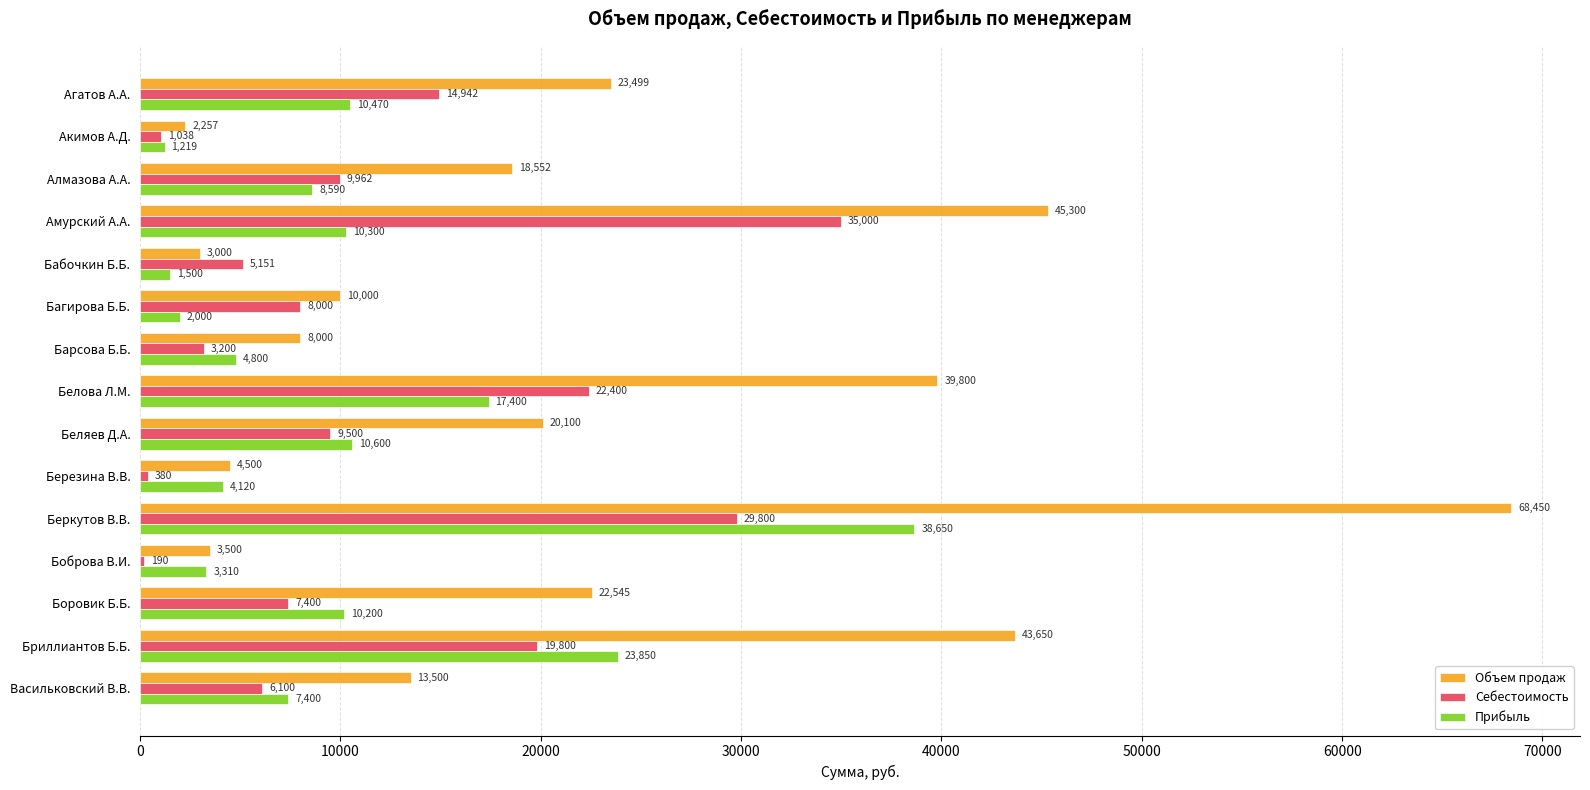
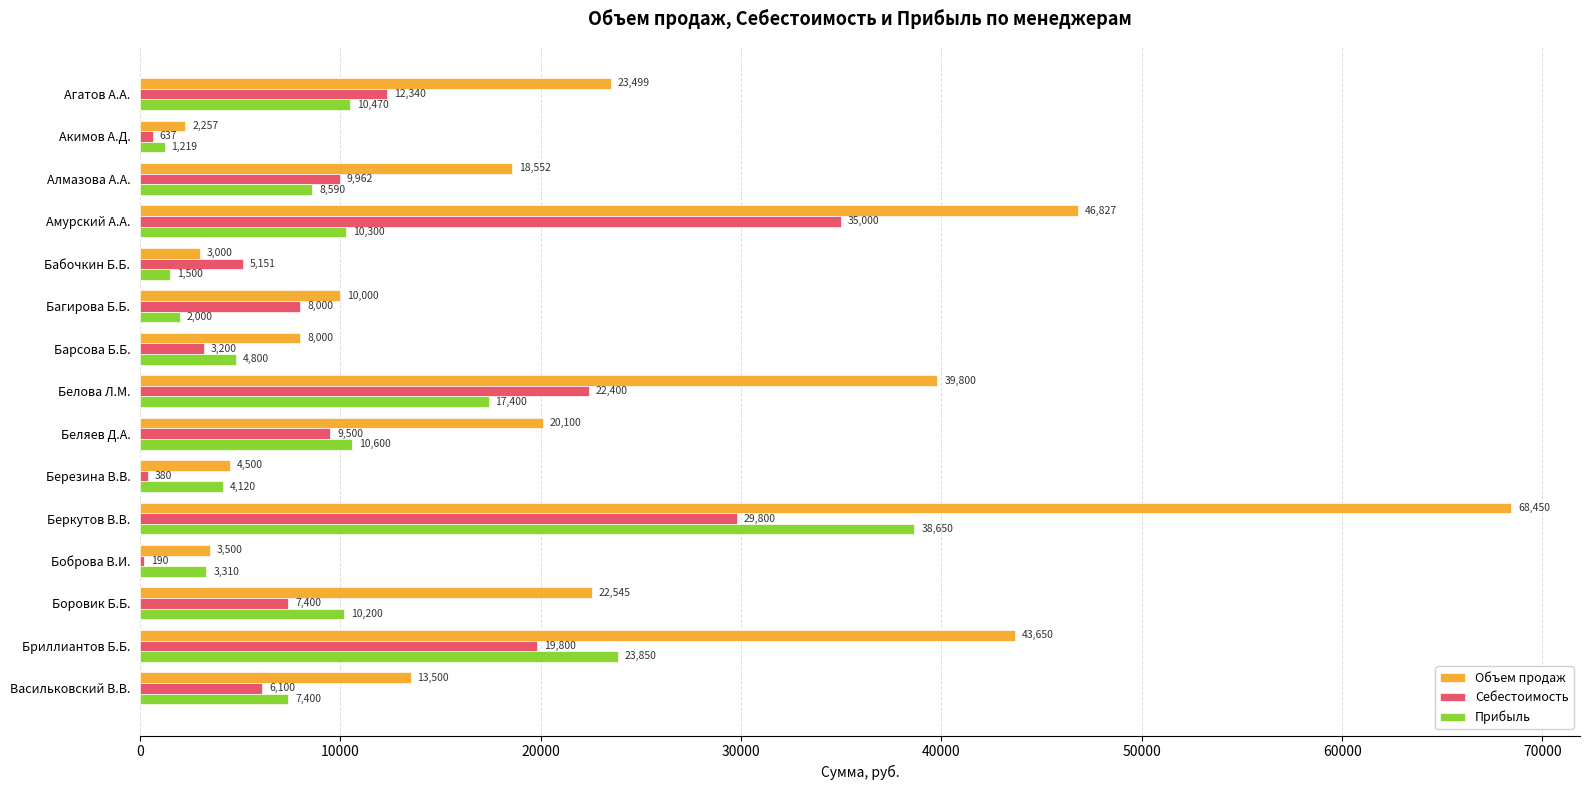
Себестоимость, Агатов А.А.: 14,942 -> 12,340
Себестоимость, Акимов А.Д.: 1,038 -> 637
Объем продаж, Амурский А.А.: 45,300 -> 46,827
